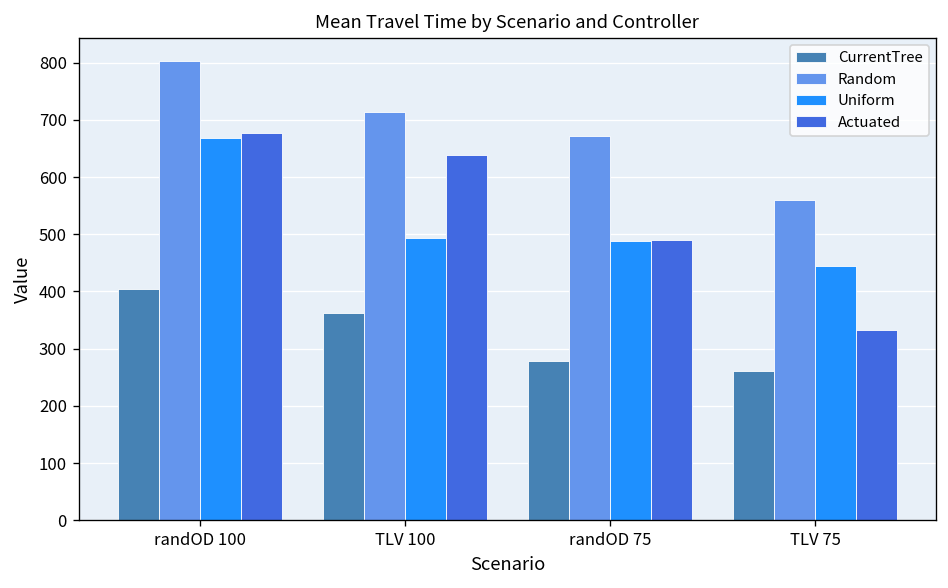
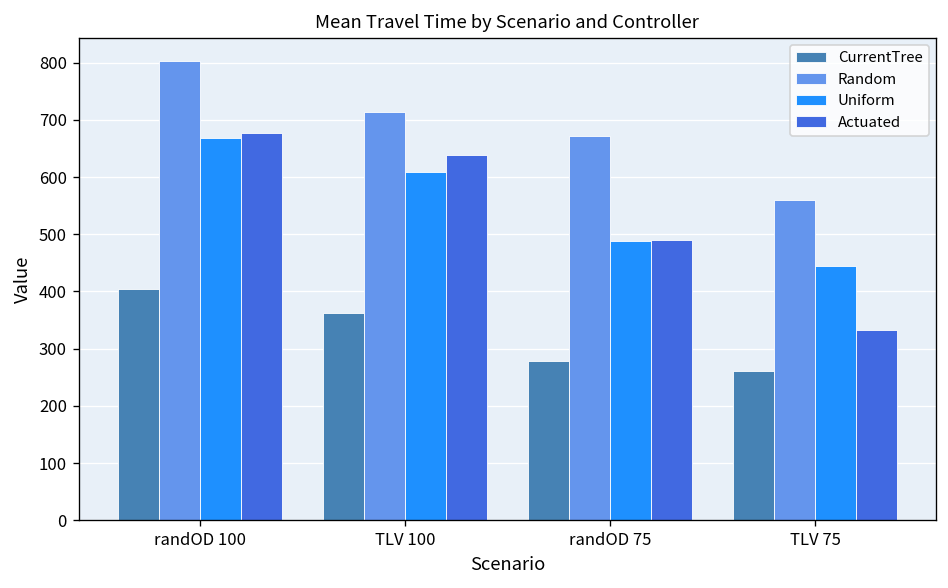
Uniform, TLV 100: 490 -> 610
